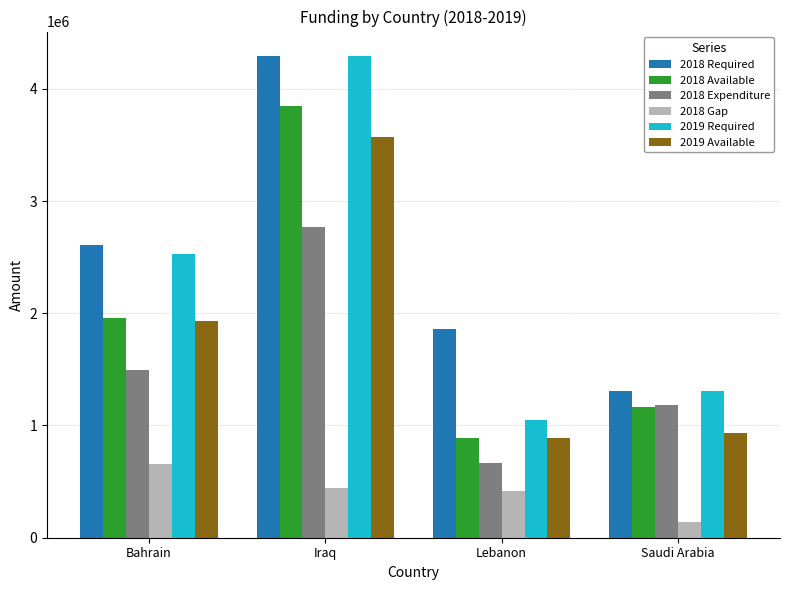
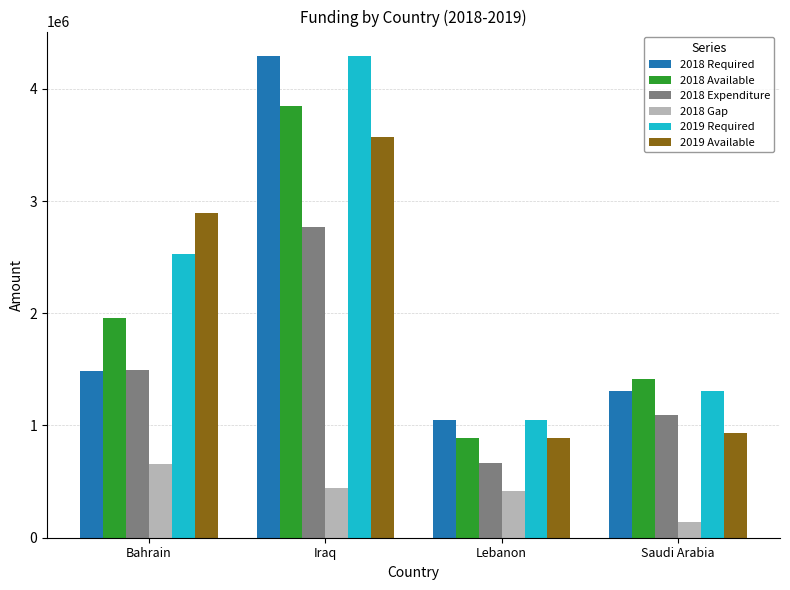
2018 Required, Bahrain: 2610000 -> 1490000
2019 Available, Bahrain: 1930000 -> 2890000
2018 Required, Lebanon: 1860000 -> 1050000
2018 Available, Saudi Arabia: 1170000 -> 1410000
2018 Expenditure, Saudi Arabia: 1180000 -> 1090000
